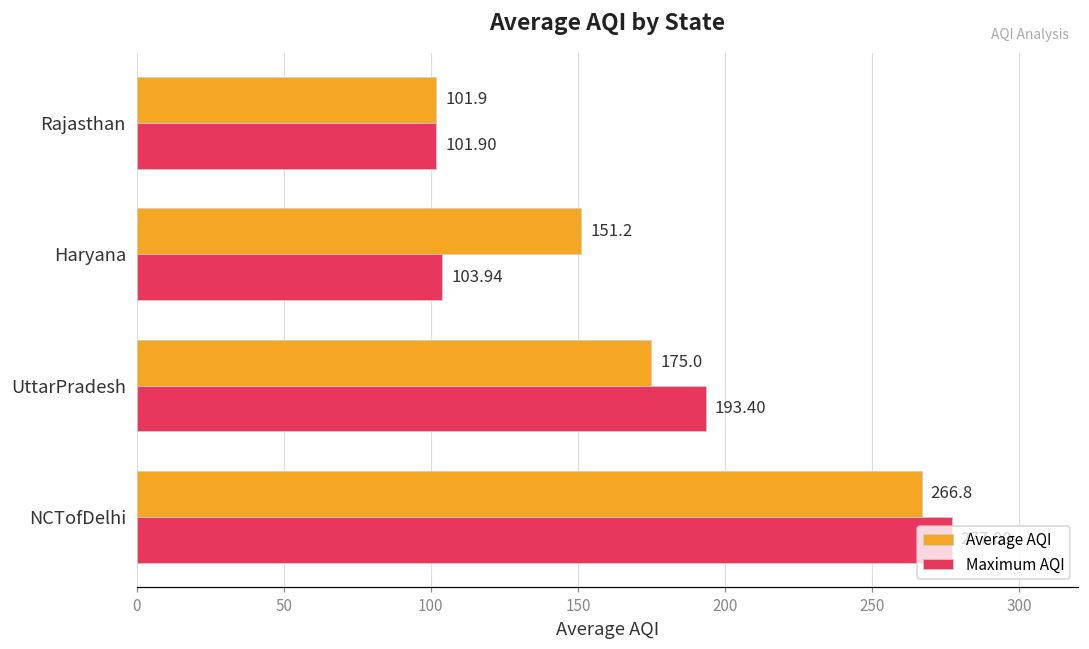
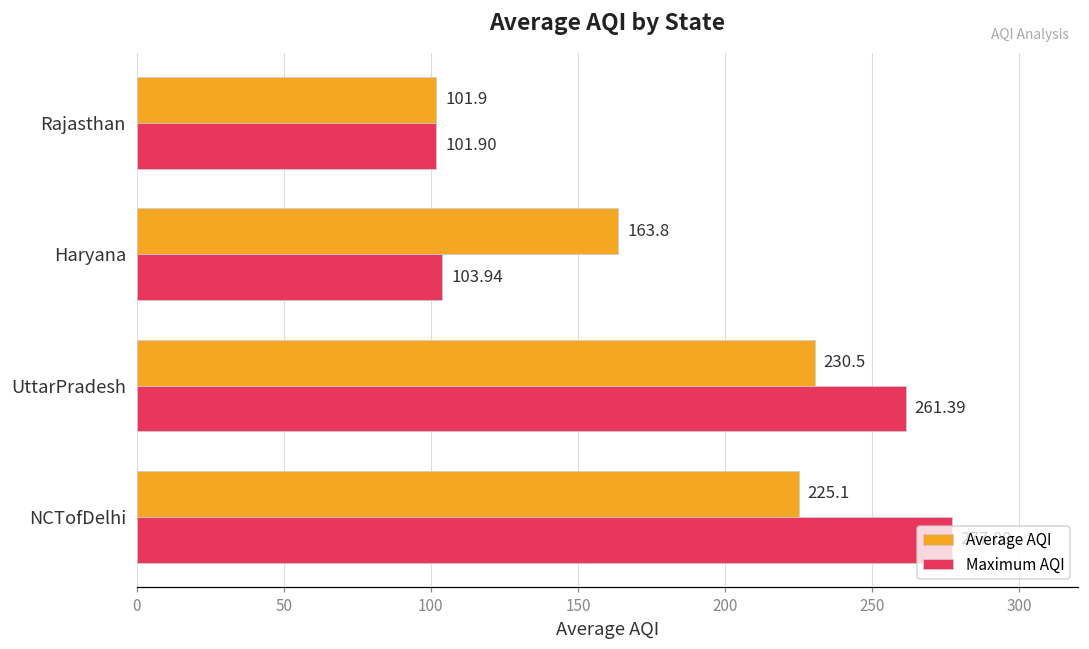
Average AQI, Haryana: 151.2 -> 163.8
Average AQI, UttarPradesh: 175.0 -> 230.5
Maximum AQI, UttarPradesh: 193.40 -> 261.39
Average AQI, NCTofDelhi: 266.8 -> 225.1
